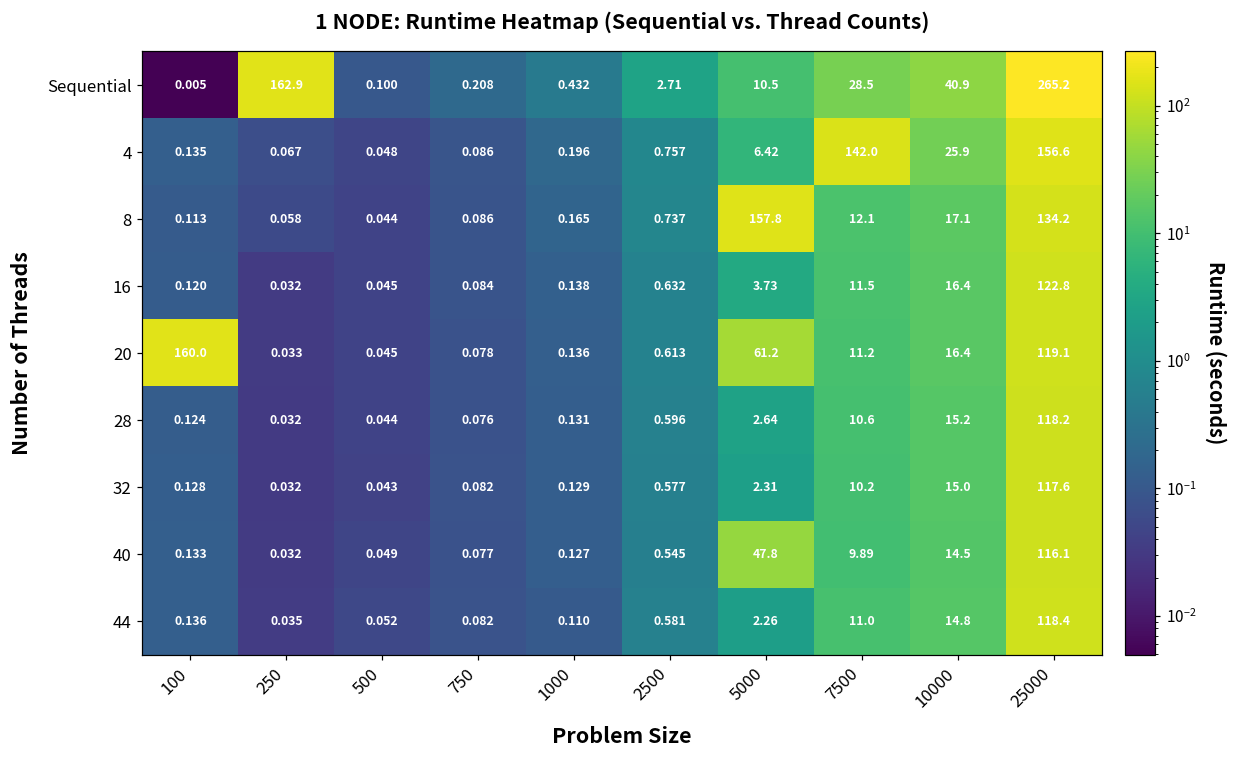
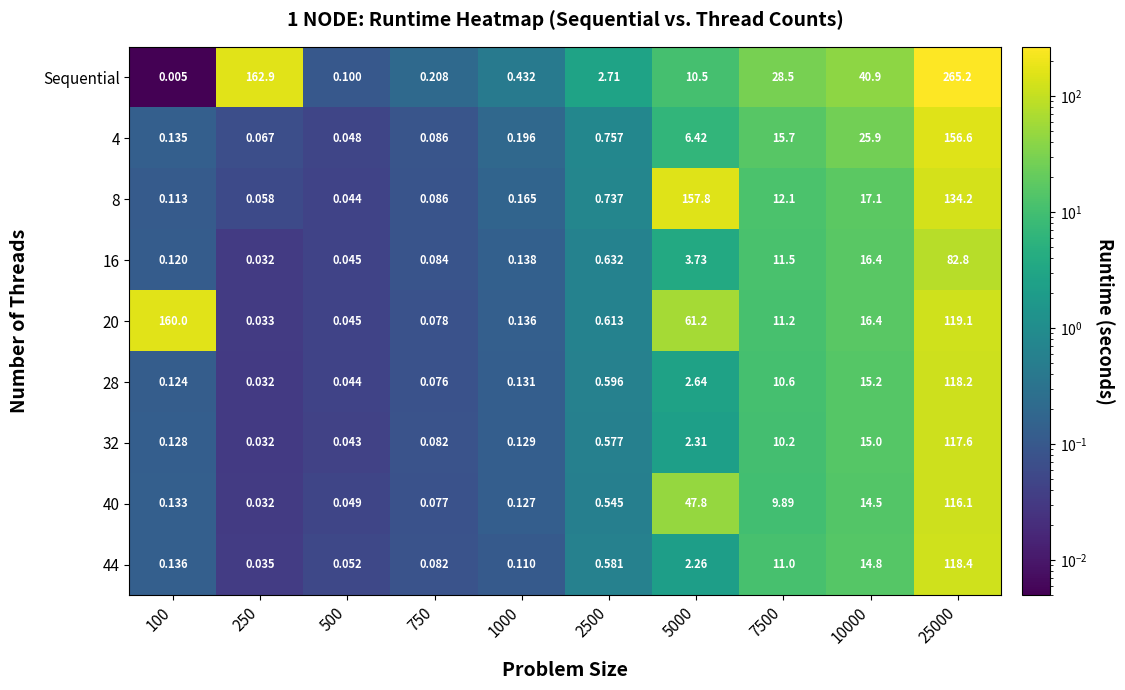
4, 7500: 142.0 -> 15.7
16, 25000: 122.8 -> 82.8
